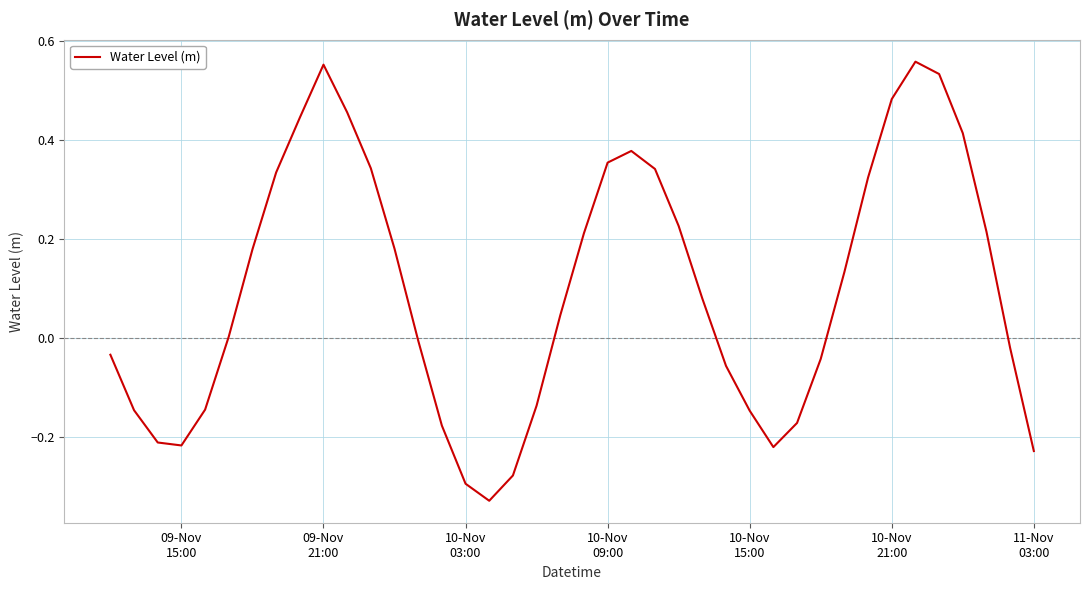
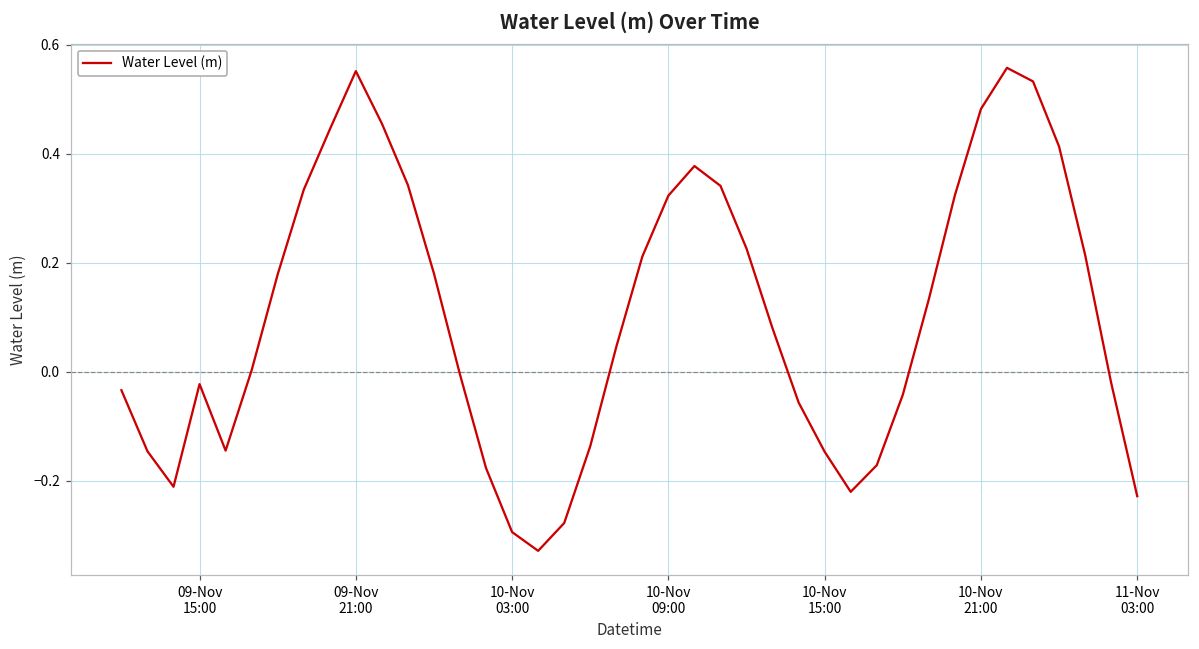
09-Nov 15:00: -0.22 -> -0.02
10-Nov 09:00: 0.35 -> 0.32
